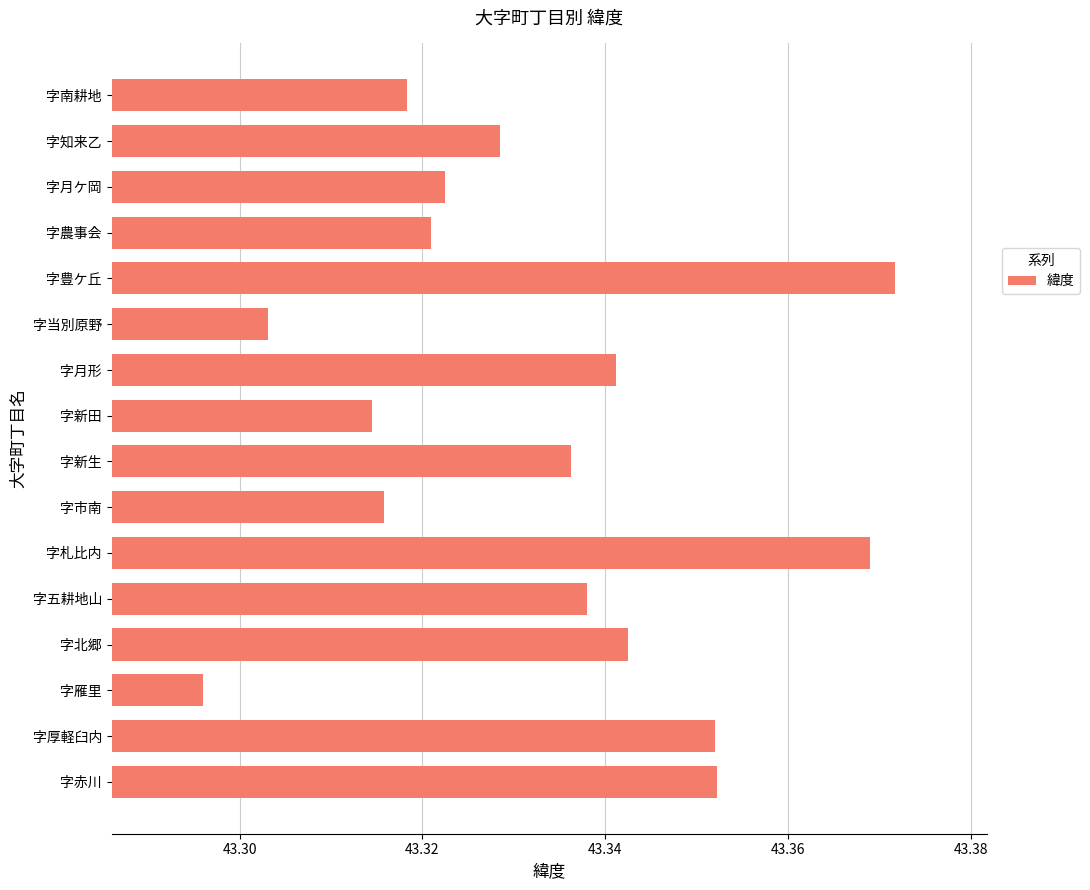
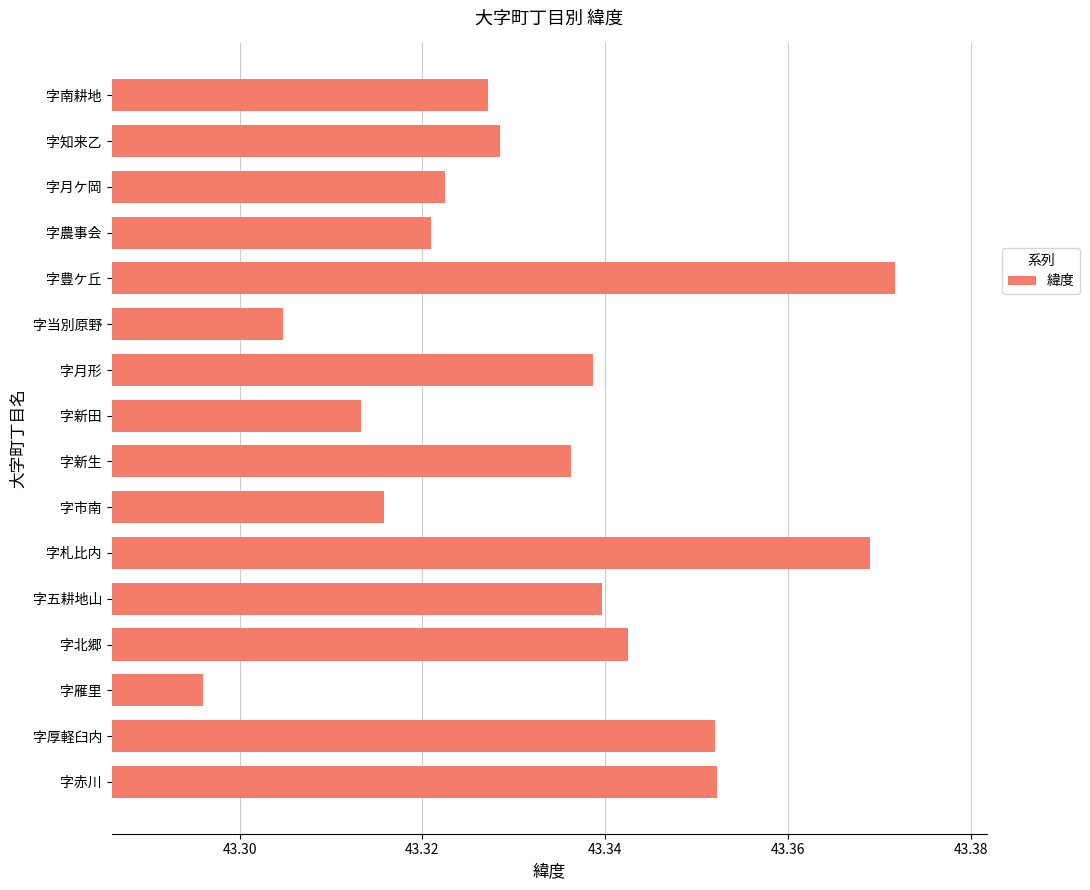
字南耕地: 43.318 -> 43.327
字当別原野: 43.303 -> 43.305
字月形: 43.341 -> 43.339
字新田: 43.314 -> 43.313
字五耕地山: 43.338 -> 43.340
